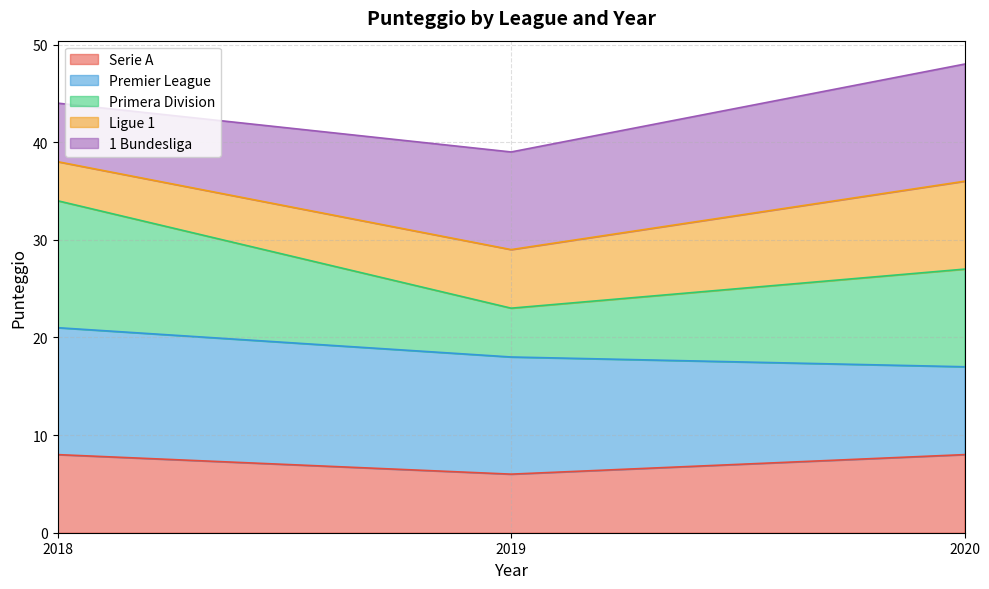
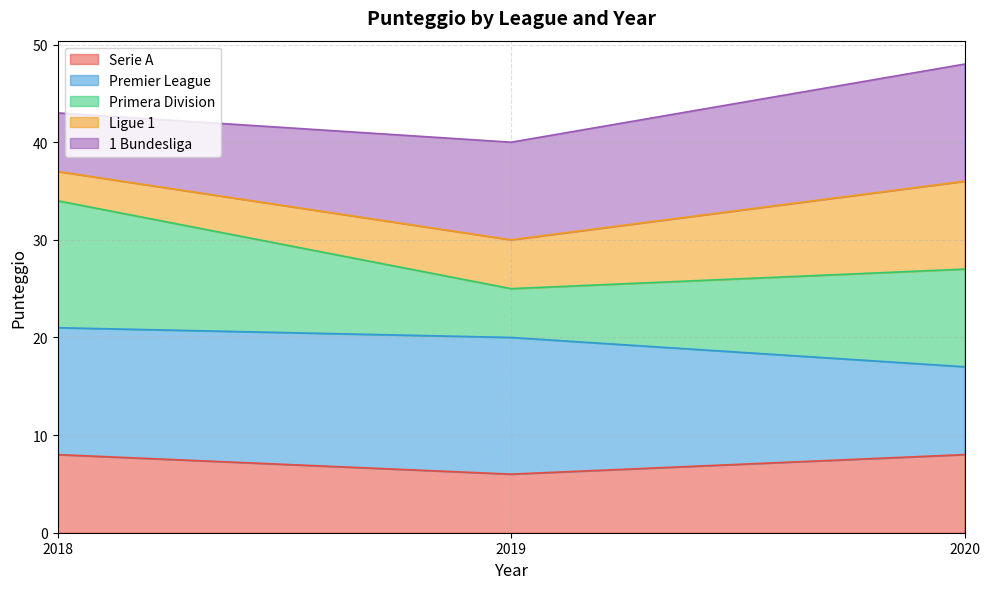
Ligue 1, 2018: 4 -> 3
Premier League, 2019: 12 -> 14
Ligue 1, 2019: 6 -> 5
